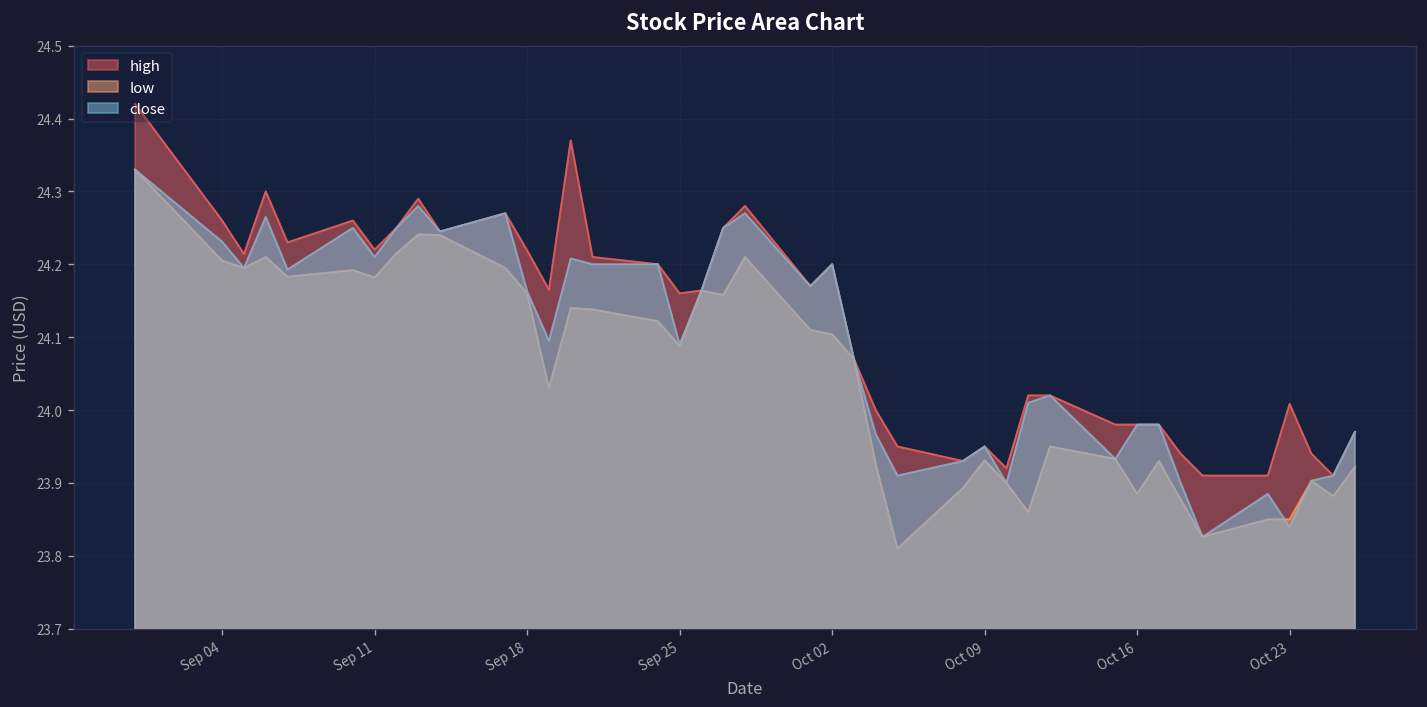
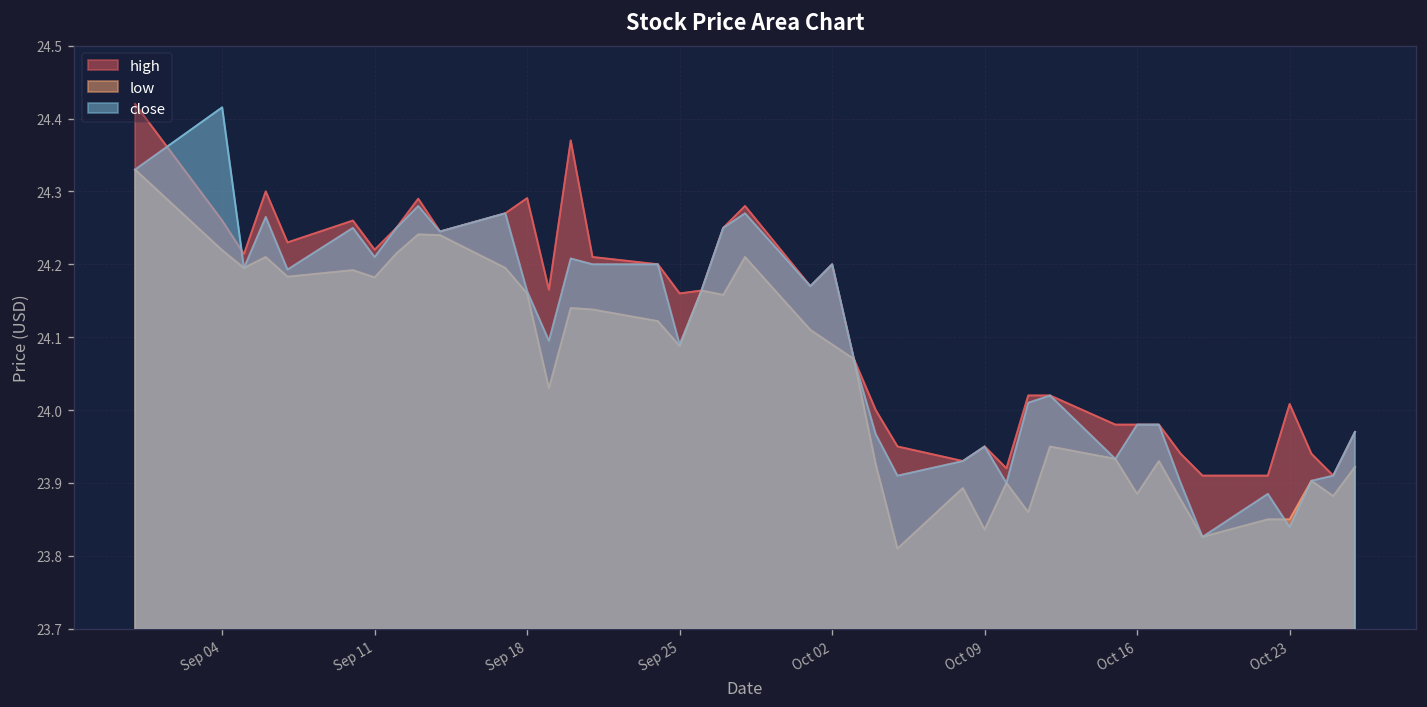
low, Sep 04: 24.20 -> 24.22
close, Sep 04: 24.23 -> 24.42
high, Sep 18: 24.22 -> 24.29
low, Oct 02: 24.10 -> 24.09
low, Oct 09: 23.93 -> 23.84
